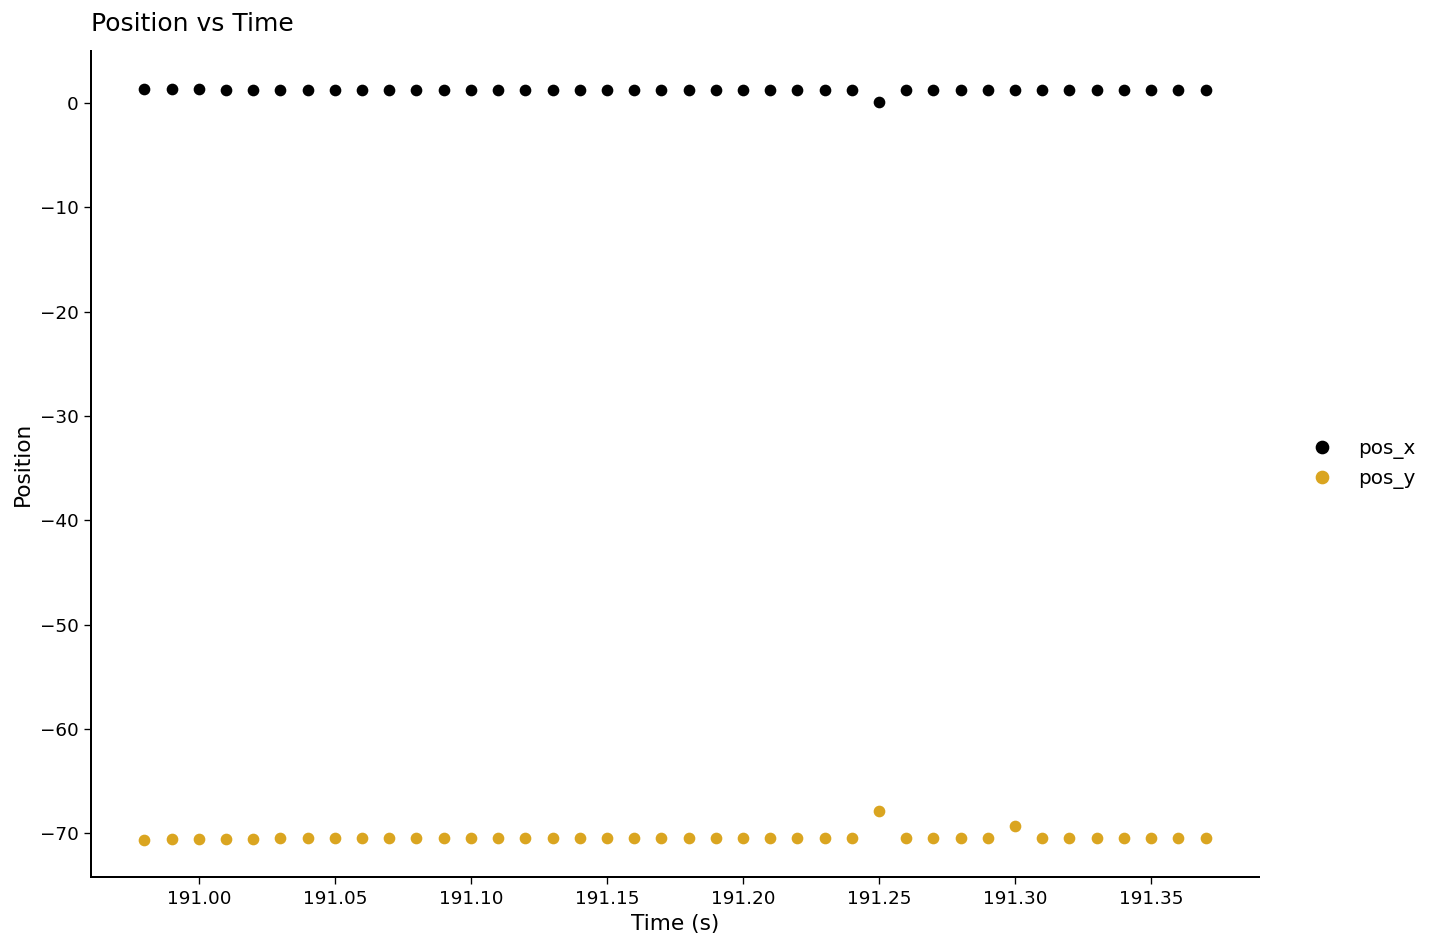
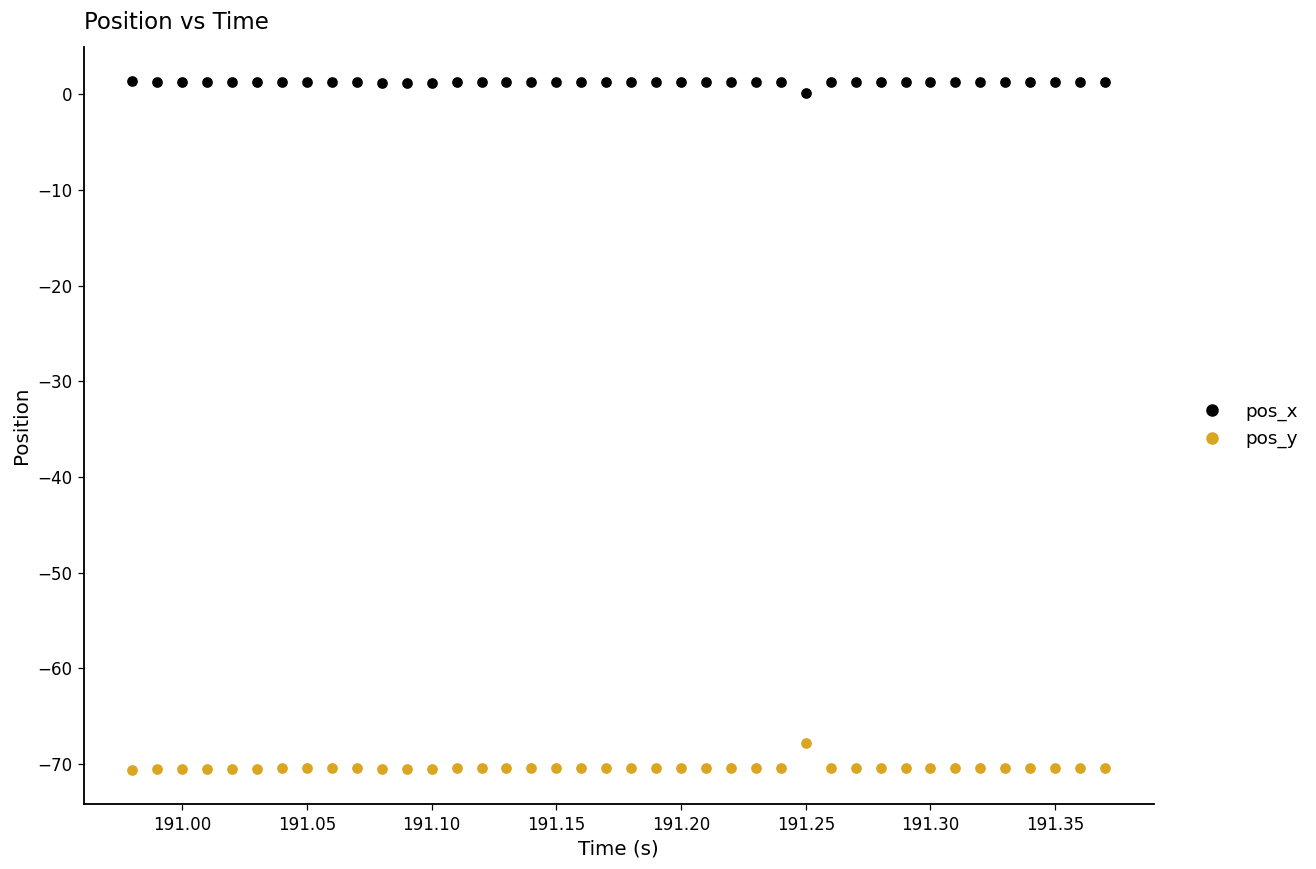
pos_y, 191.30: -69 -> -70
